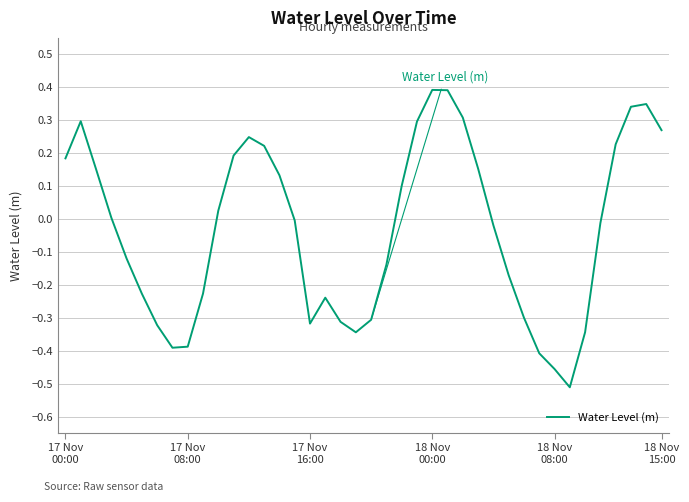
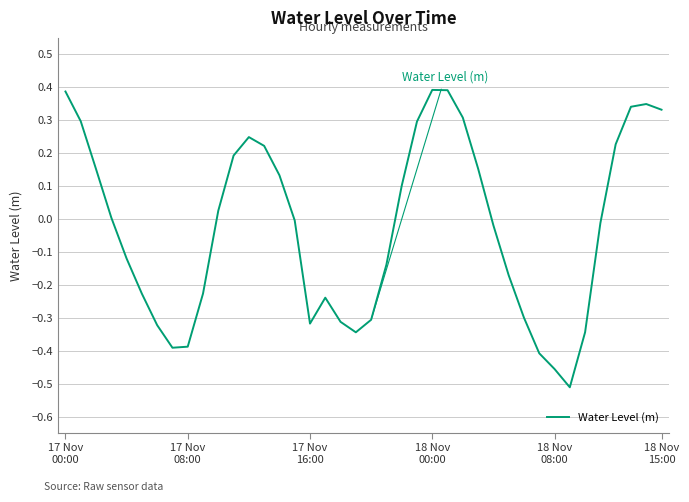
17 Nov 00:00: 0.18 -> 0.39
18 Nov 15:00: 0.27 -> 0.33
